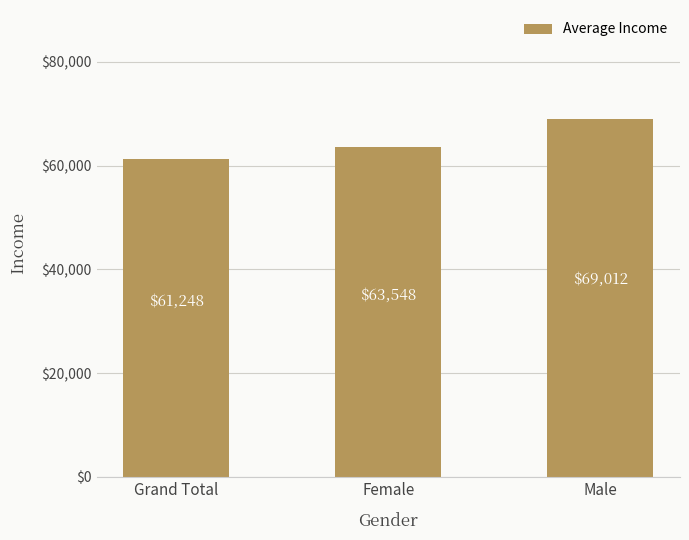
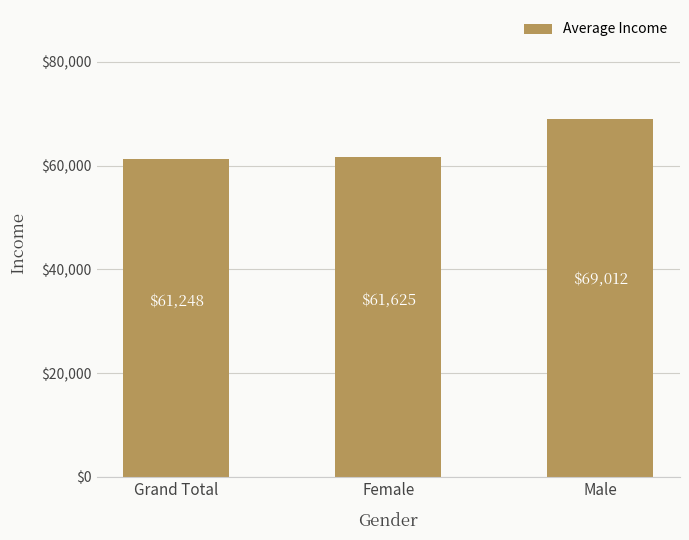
Female: $63,548 -> $61,625
